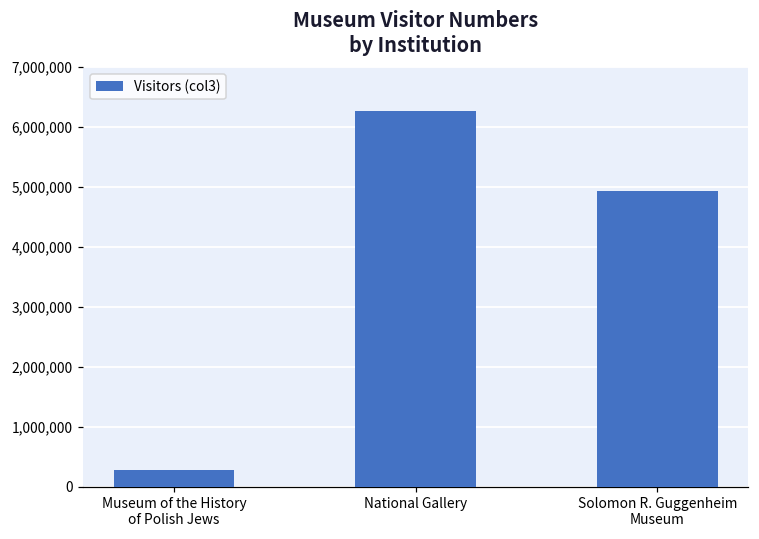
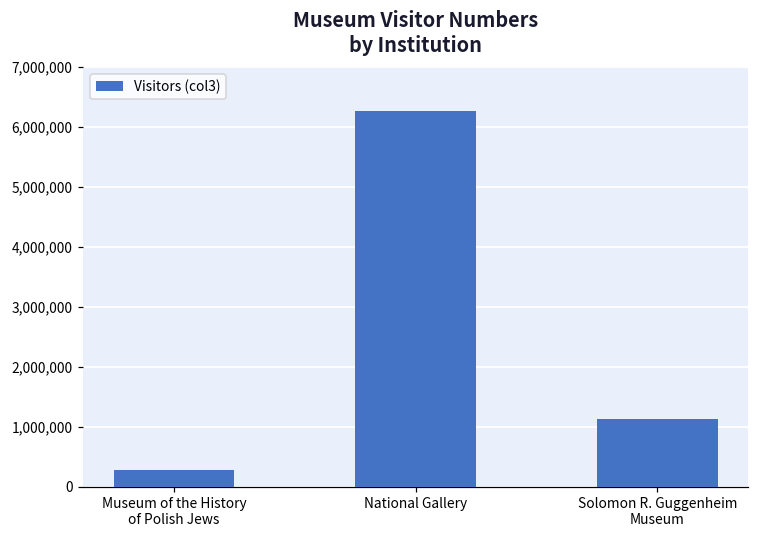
Solomon R. Guggenheim Museum: 4,900,000 -> 1,100,000
